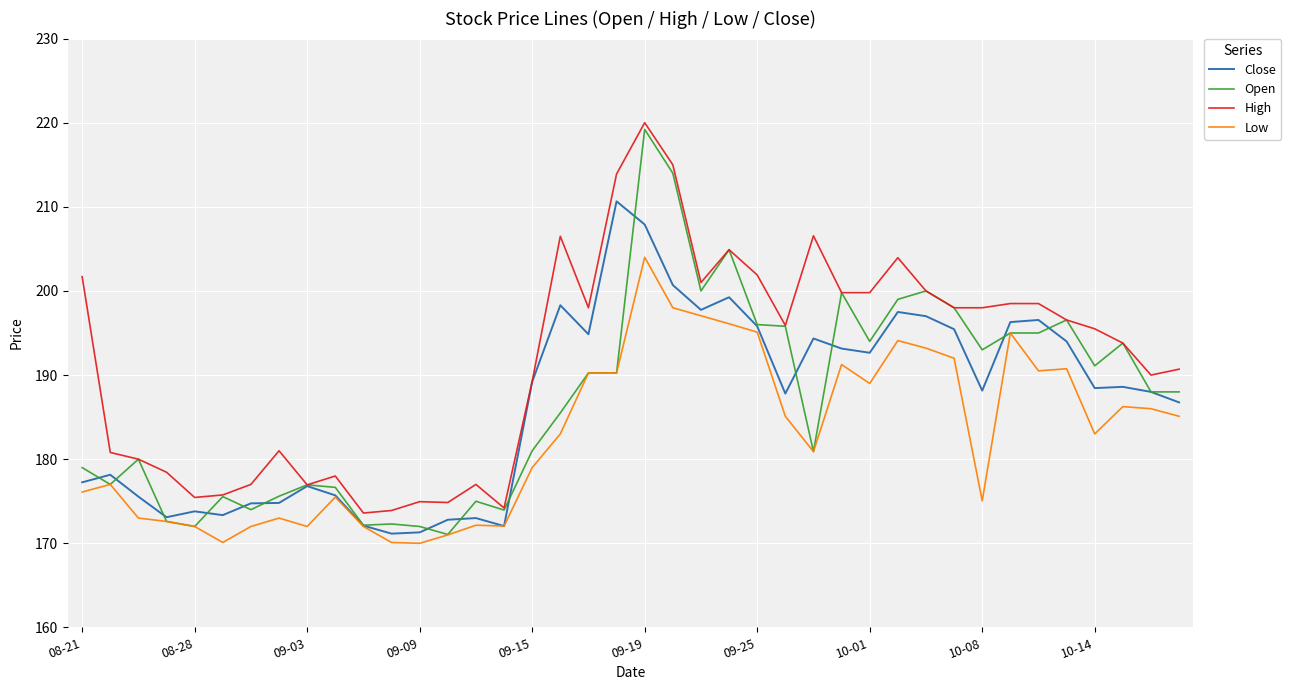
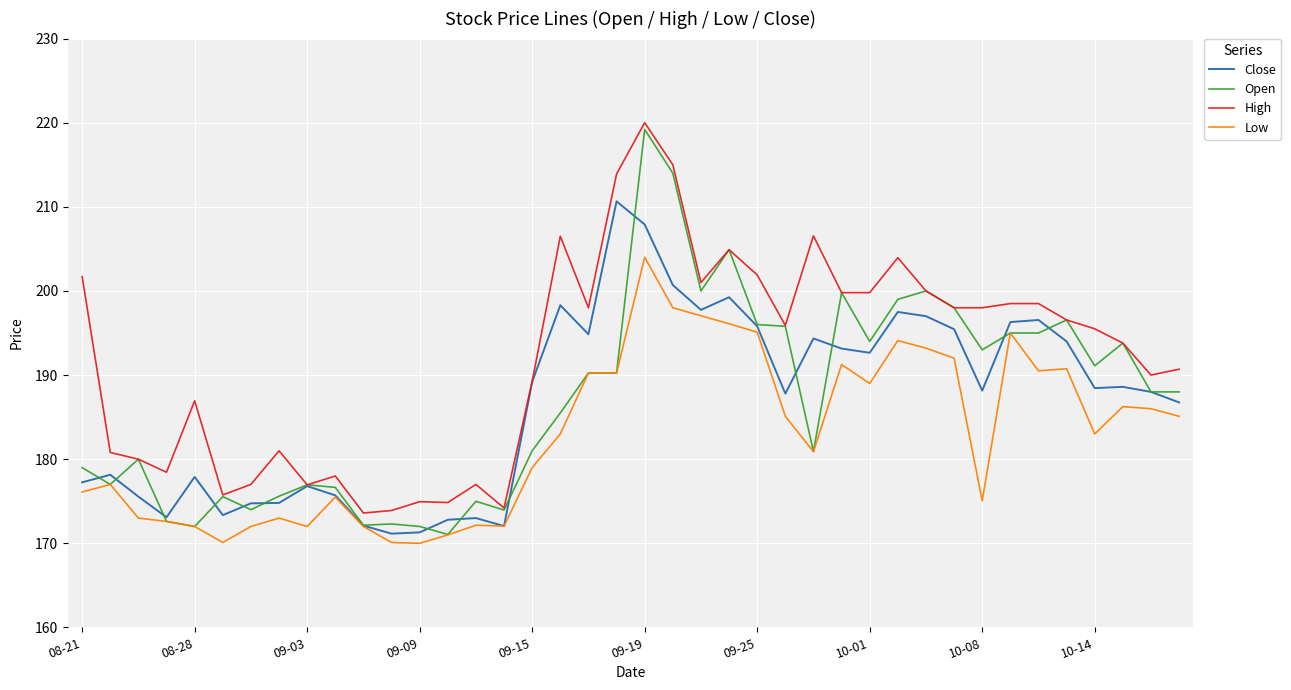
Close, 08-28: 174 -> 178
High, 08-28: 175 -> 187
